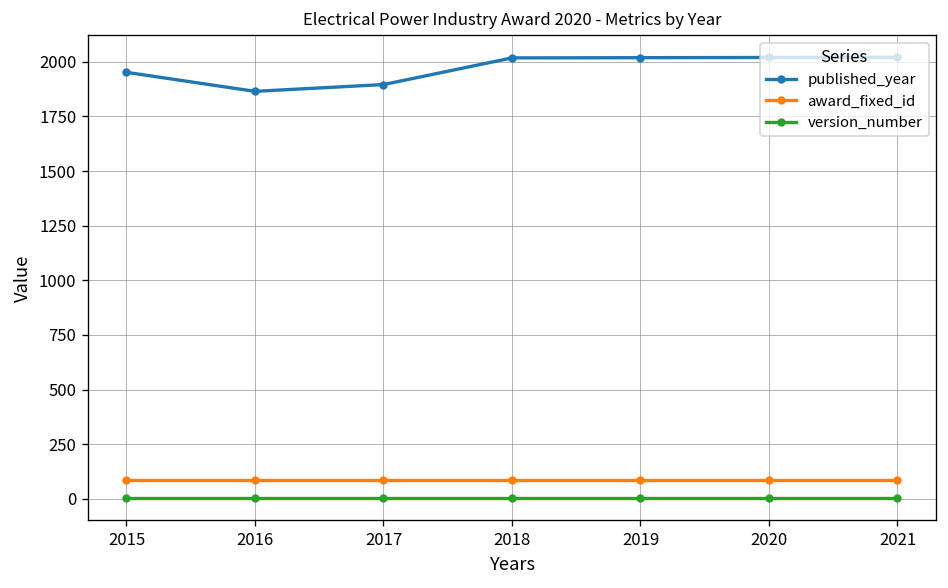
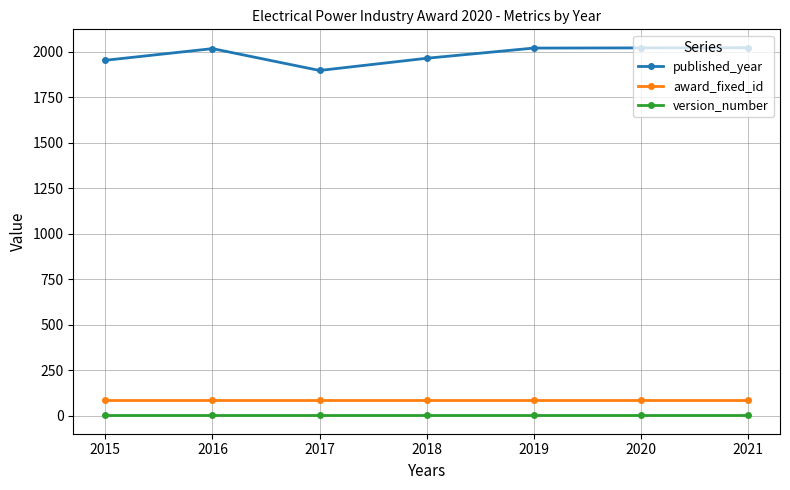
published_year, 2016: 1870 -> 2020
published_year, 2018: 2020 -> 1960
